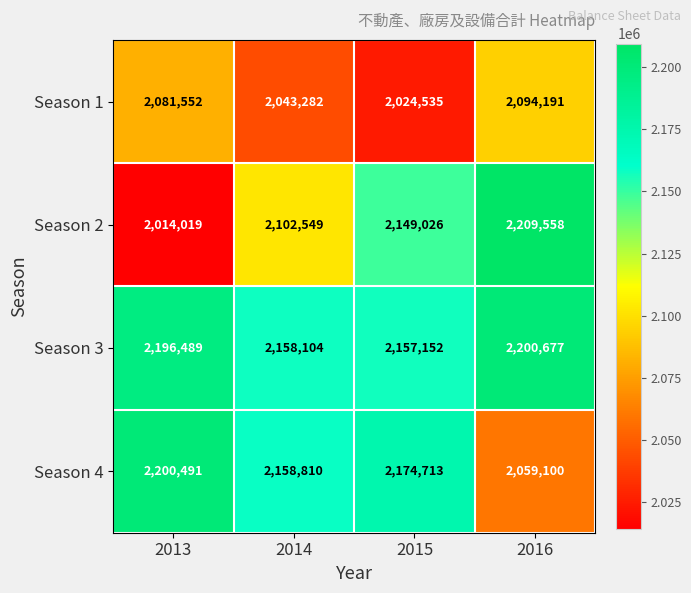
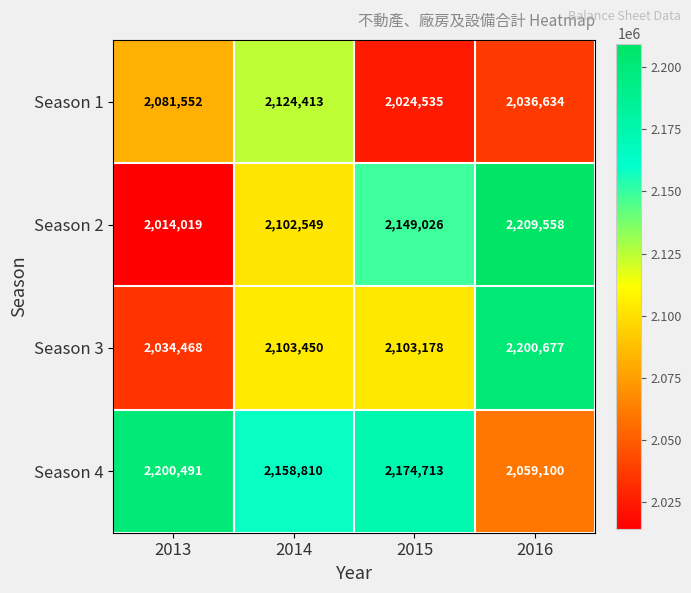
Season 1, 2014: 2,043,282 -> 2,124,413
Season 1, 2016: 2,094,191 -> 2,036,634
Season 3, 2013: 2,196,489 -> 2,034,468
Season 3, 2014: 2,158,104 -> 2,103,450
Season 3, 2015: 2,157,152 -> 2,103,178
